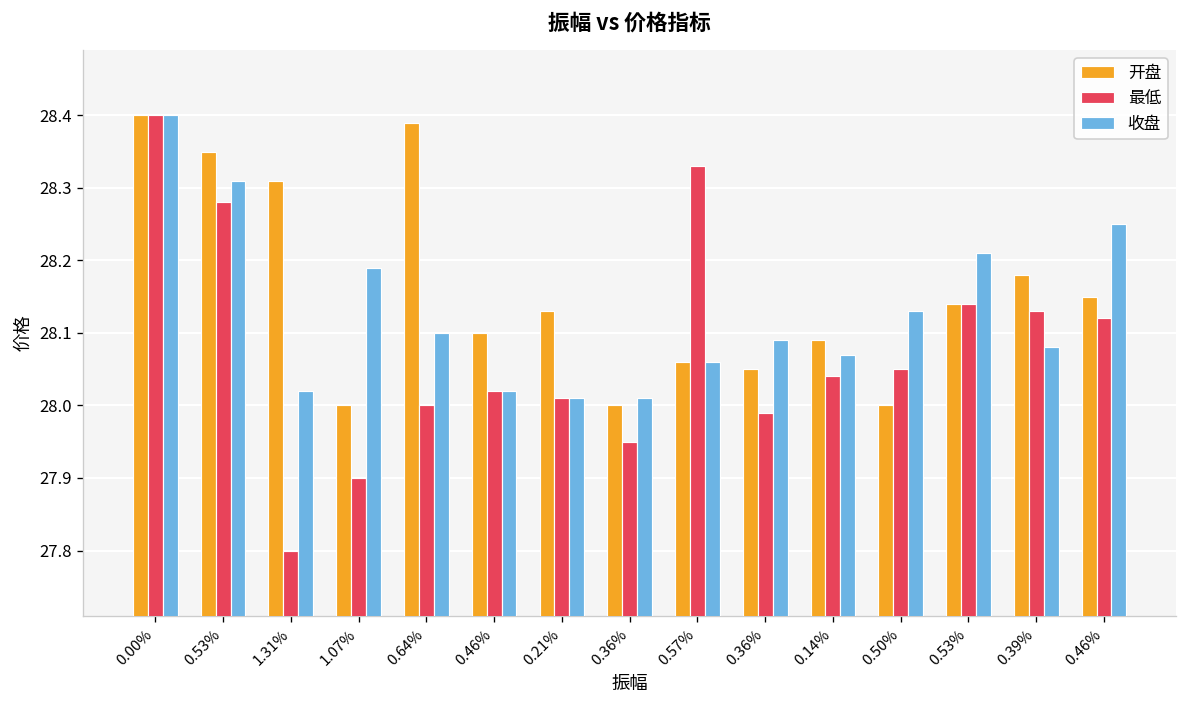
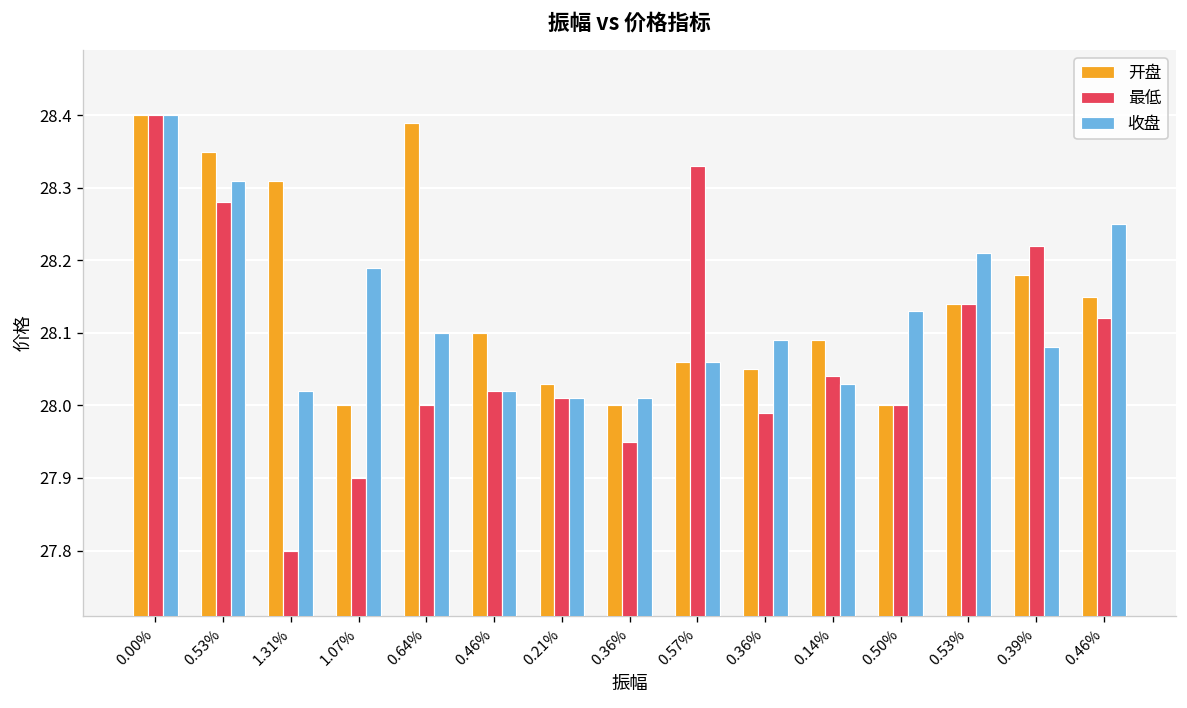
开盘, 0.21%: 28.13 -> 28.03
收盘, 0.14%: 28.07 -> 28.03
最低, 0.50%: 28.05 -> 28.00
最低, 0.39%: 28.13 -> 28.22
